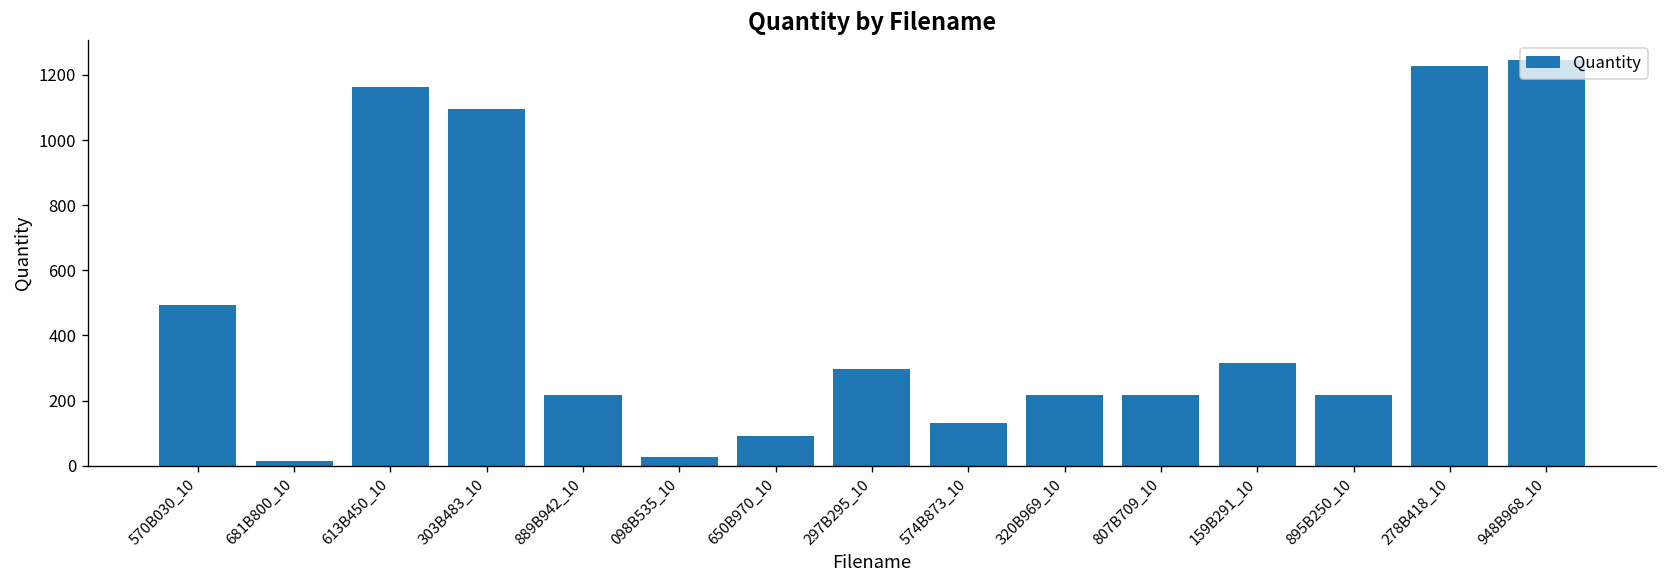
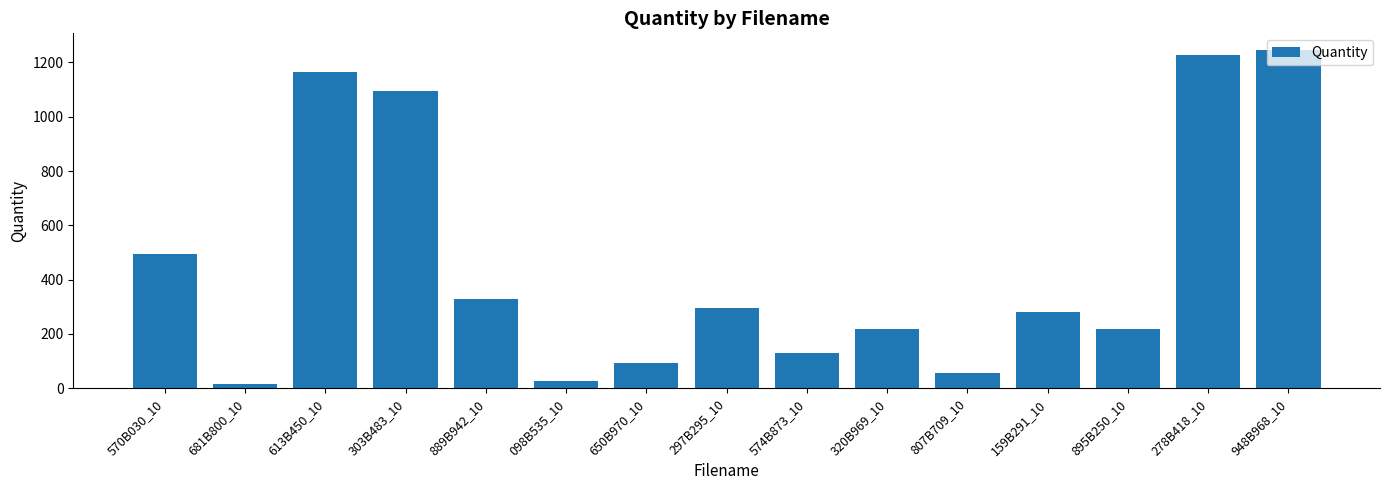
889B942_10: 220 -> 330
807B709_10: 220 -> 60
159B291_10: 320 -> 280
